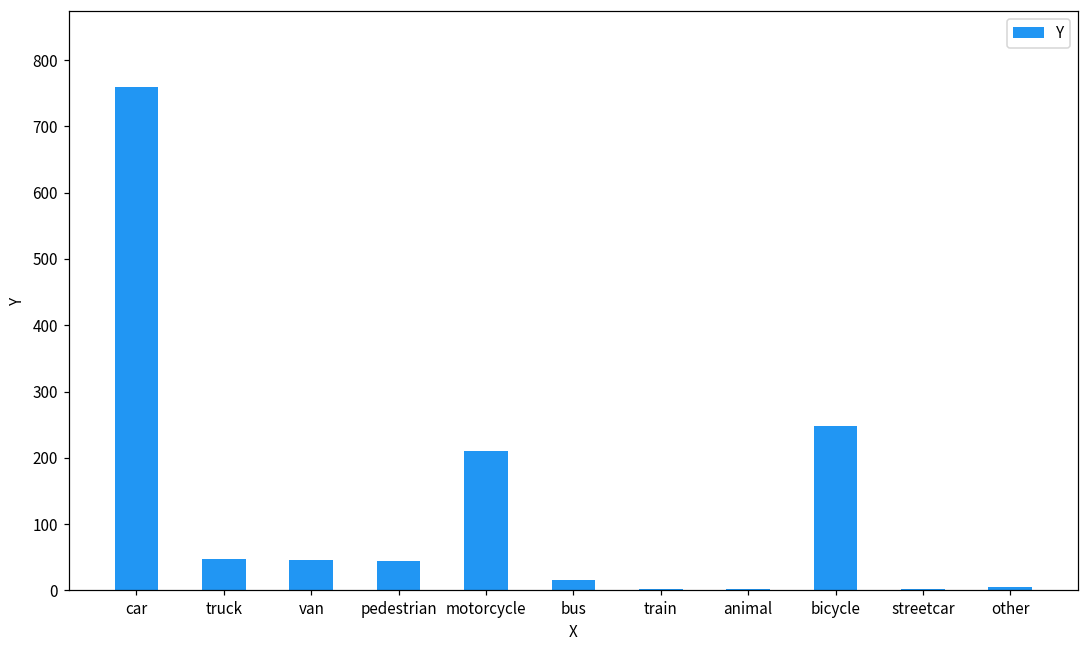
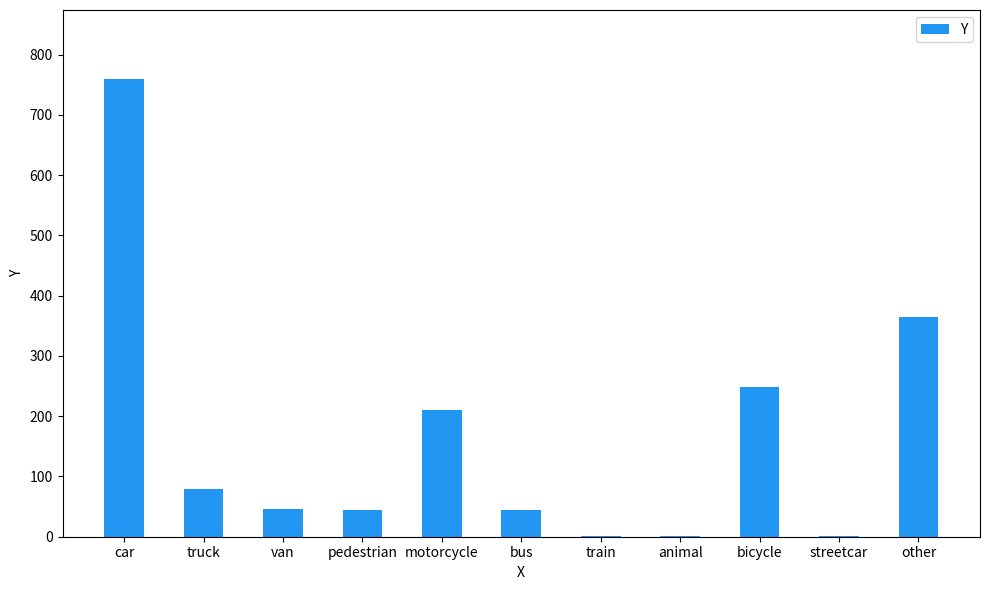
truck: 50 -> 80
bus: 20 -> 40
other: 10 -> 370
